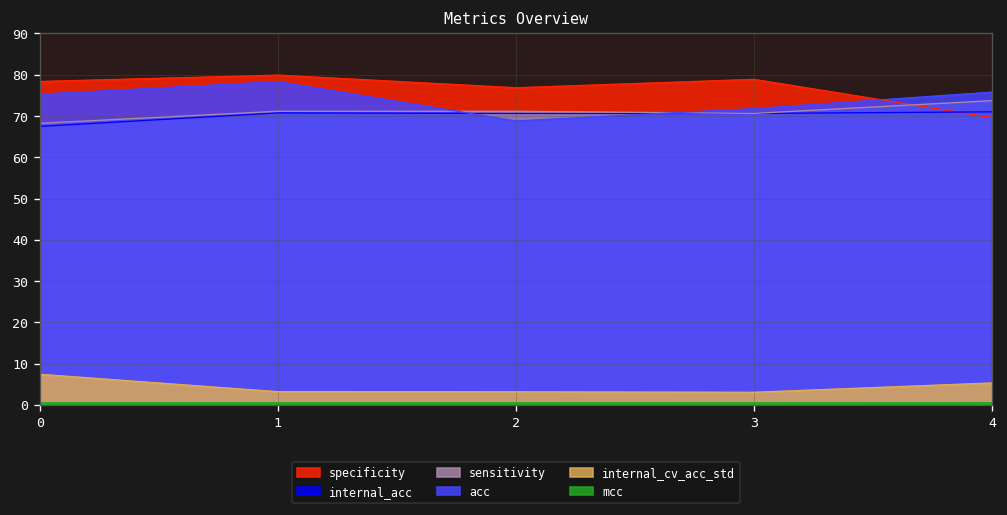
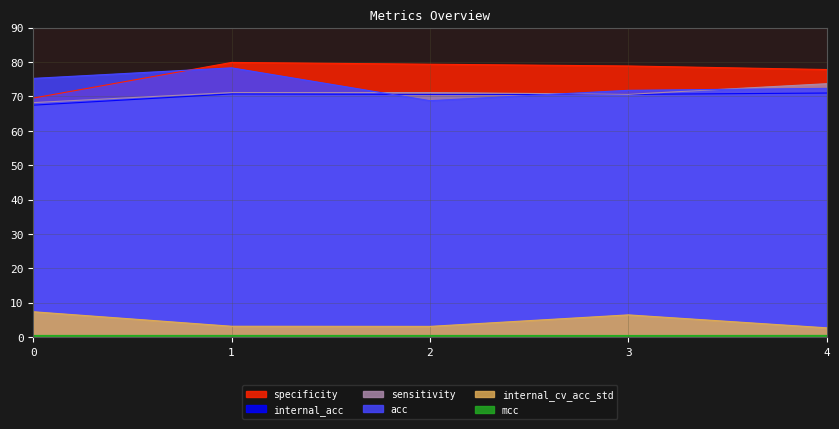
specificity, 0: 78 -> 70
specificity, 2: 77 -> 79
internal_cv_acc_std, 3: 3 -> 6
specificity, 4: 70 -> 78
acc, 4: 76 -> 72
internal_cv_acc_std, 4: 5 -> 3
